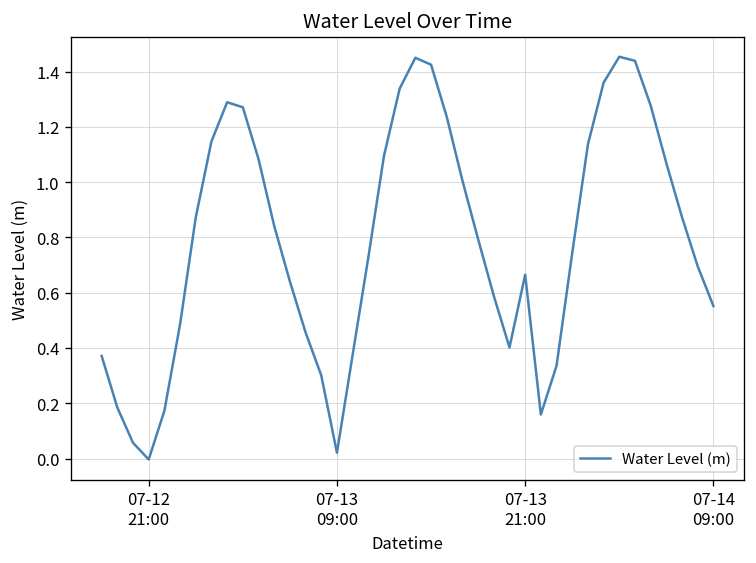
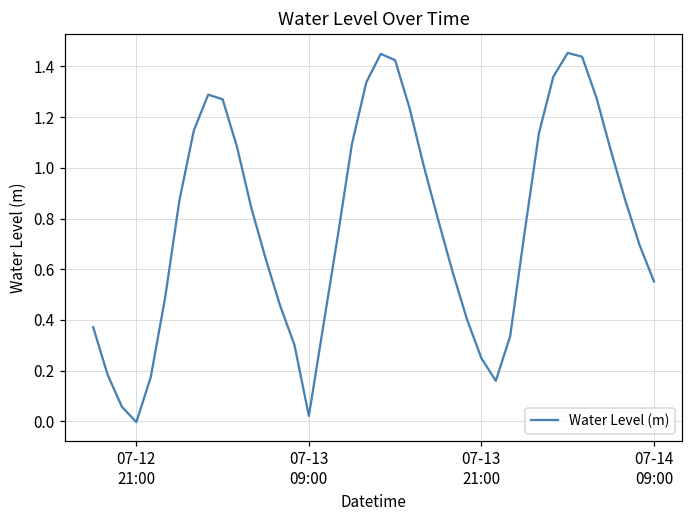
07-13 21:00: 0.66 -> 0.25
